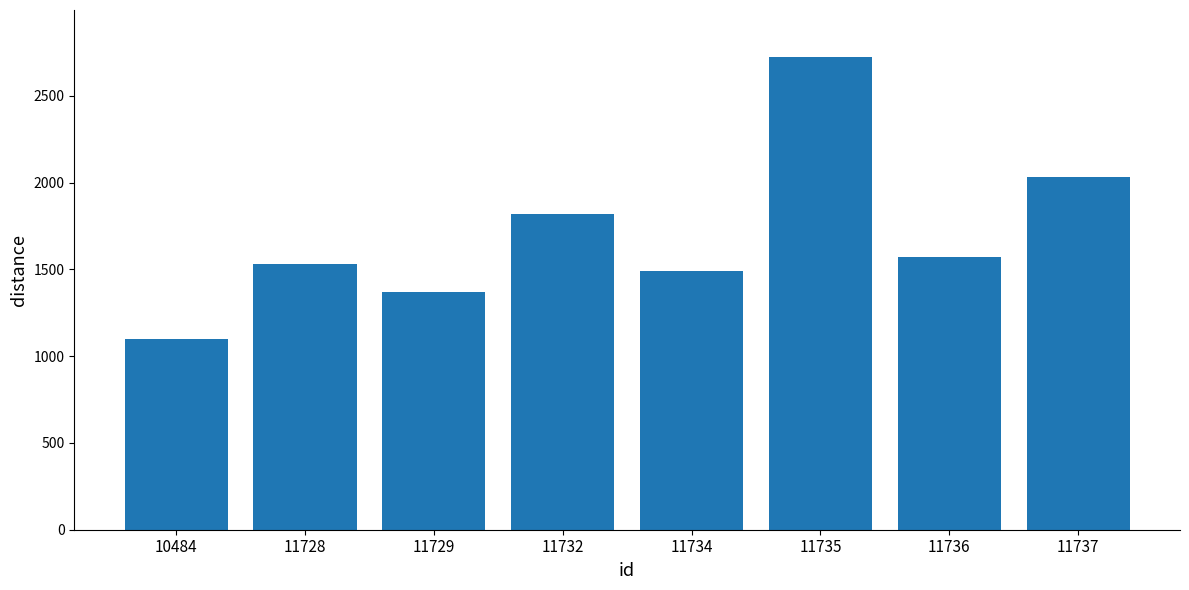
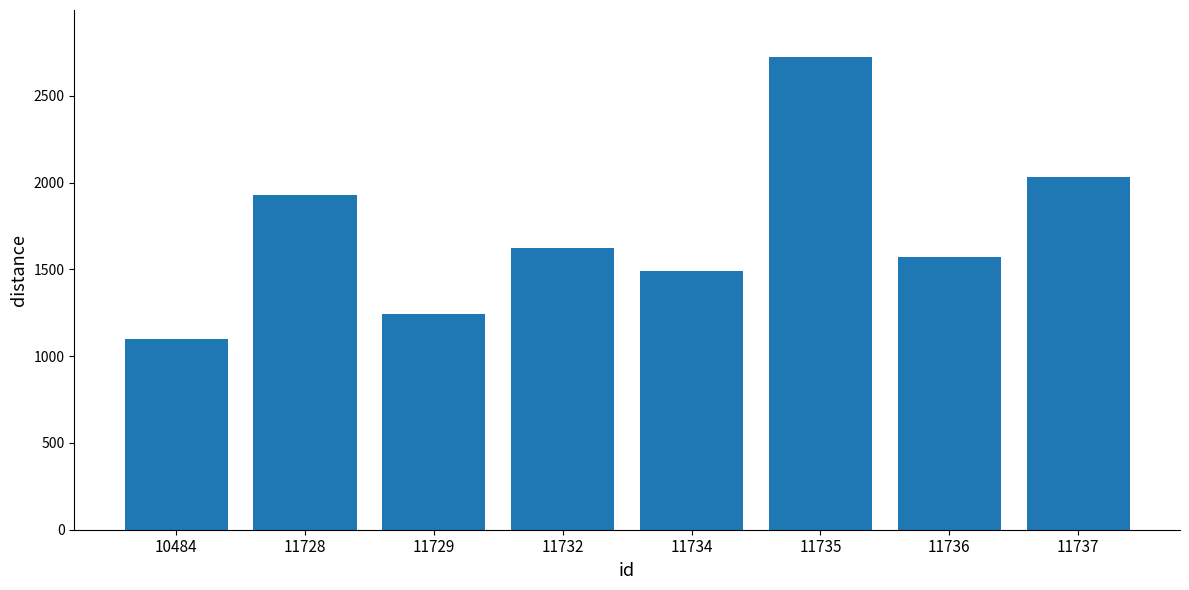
11728: 1530 -> 1930
11729: 1370 -> 1240
11732: 1820 -> 1620
